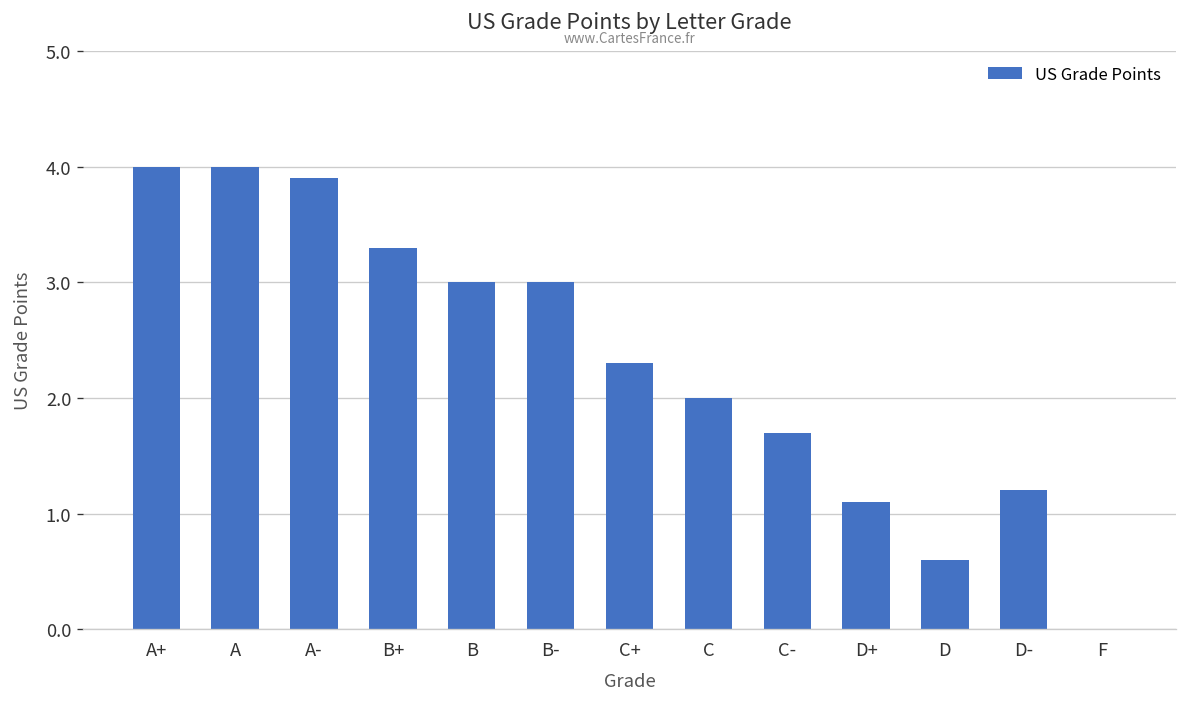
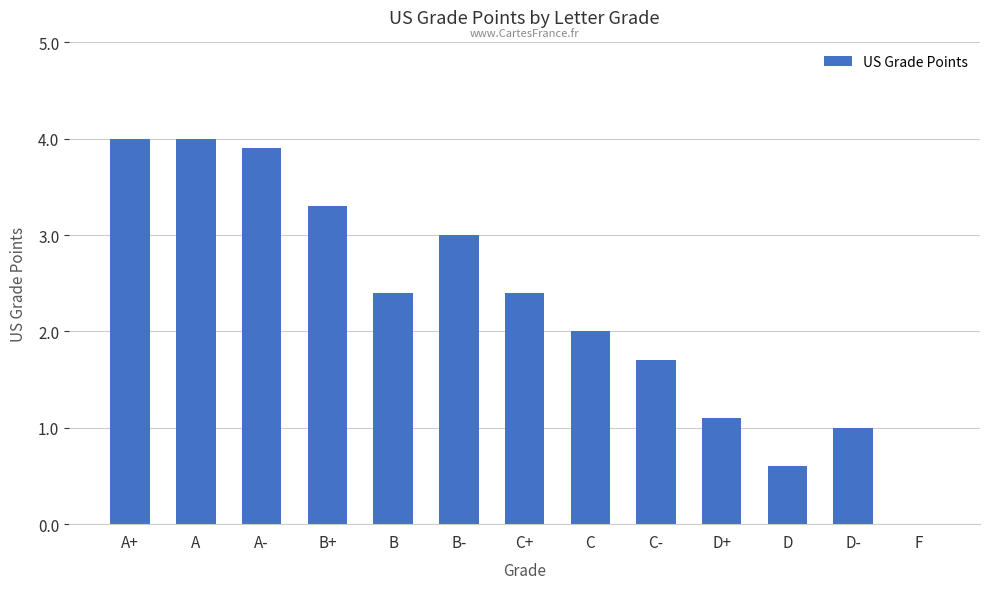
B: 3.0 -> 2.4
C+: 2.3 -> 2.4
D-: 1.2 -> 1.0
